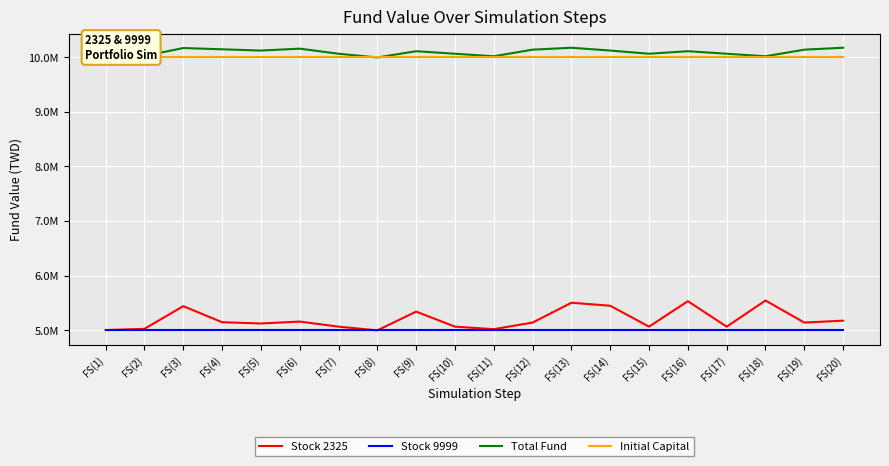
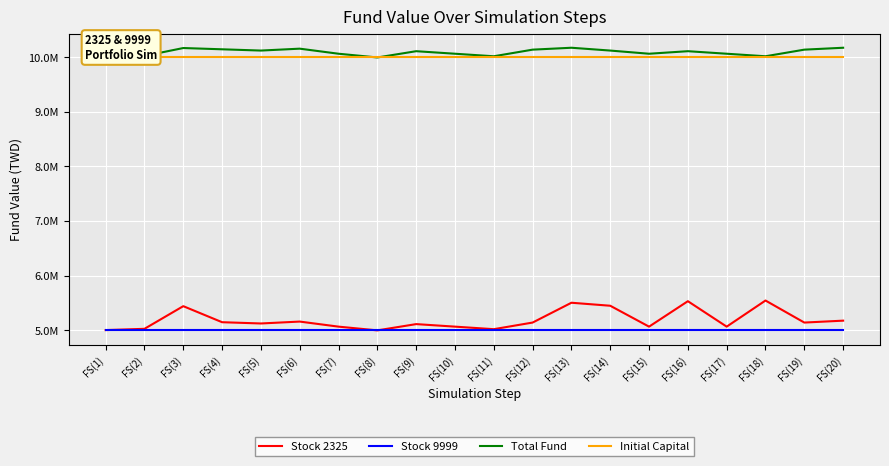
Stock 2325, FS(9): 5300000 -> 5100000
